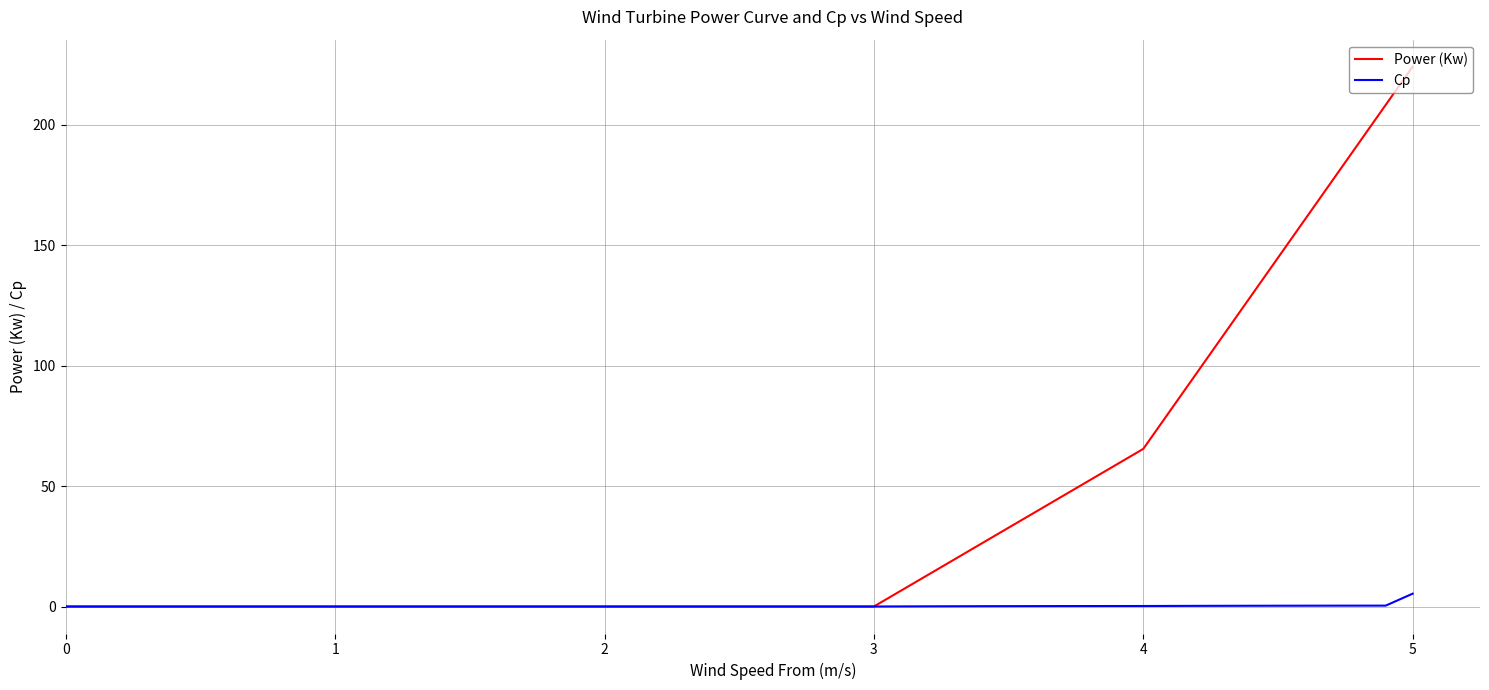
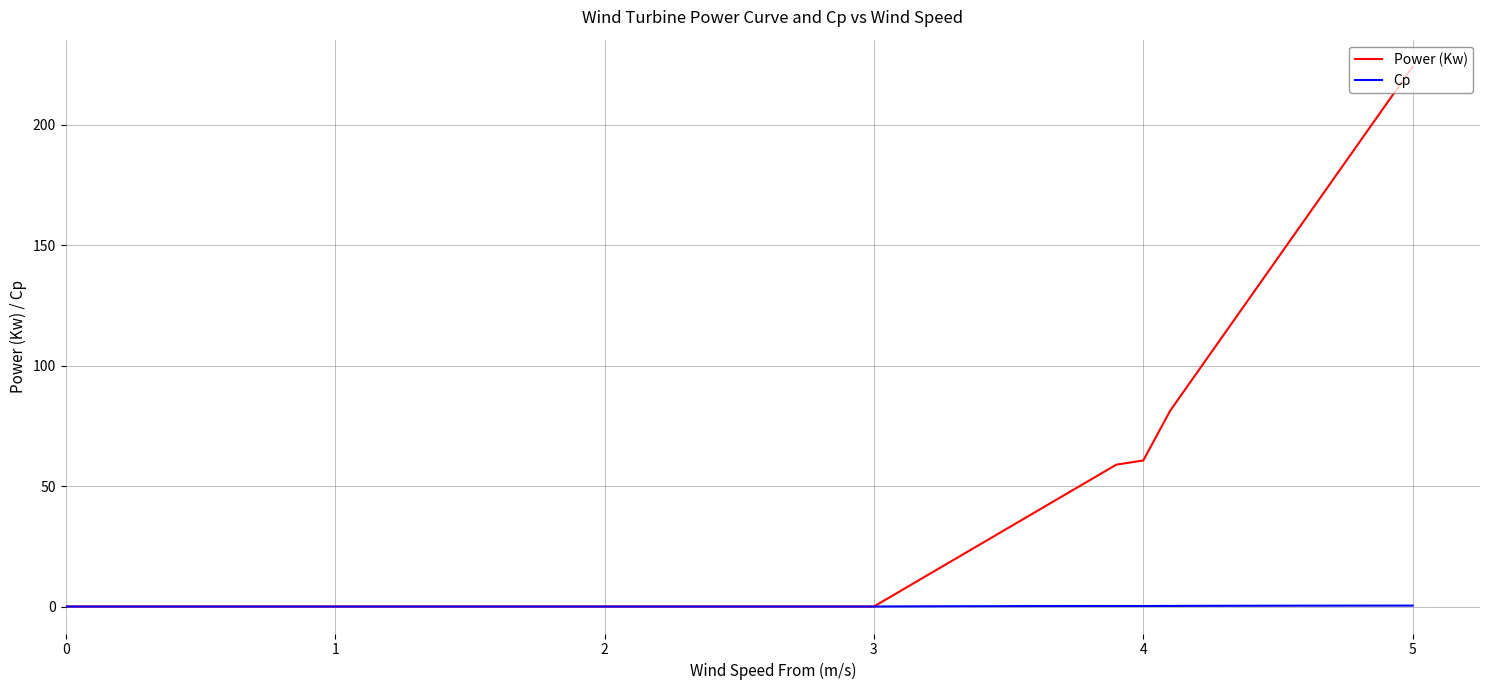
Power (Kw), 4: 65 -> 61
Cp, 5: 5 -> 0
